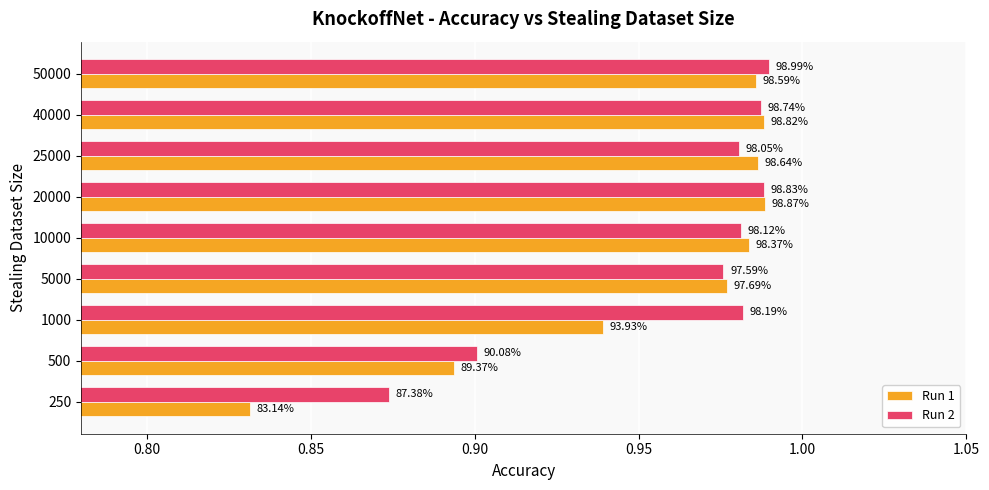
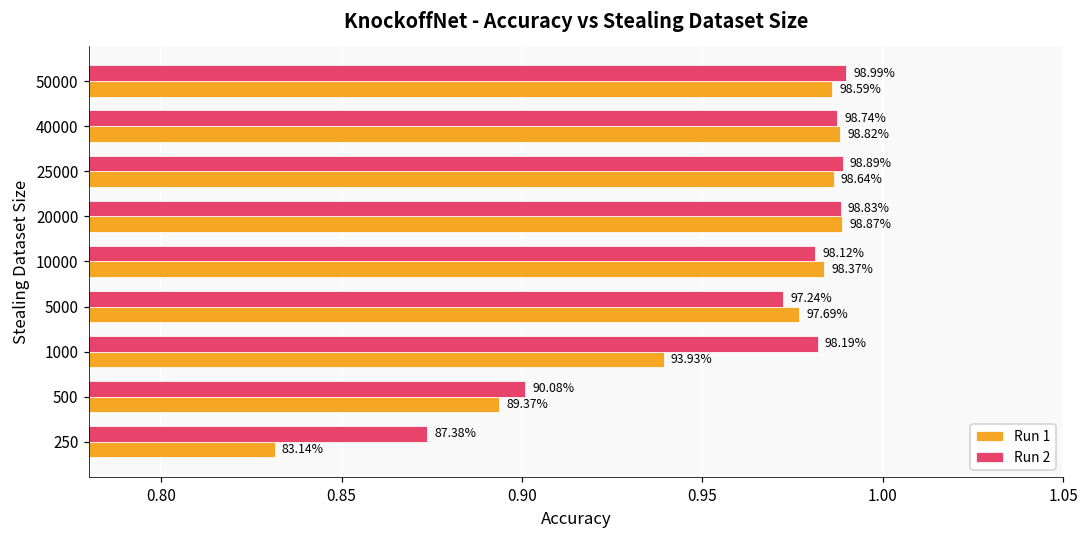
Run 2, 25000: 98.05% -> 98.89%
Run 2, 5000: 97.59% -> 97.24%
